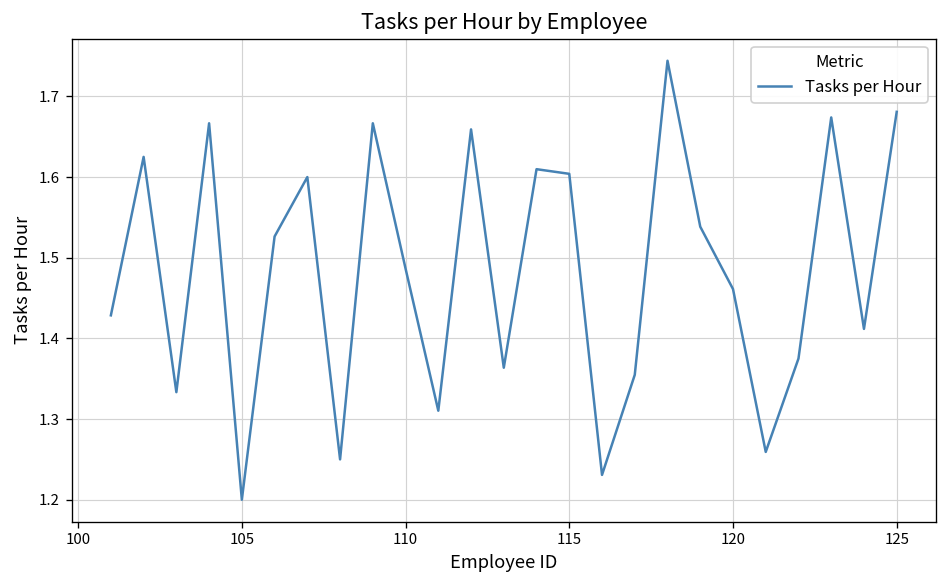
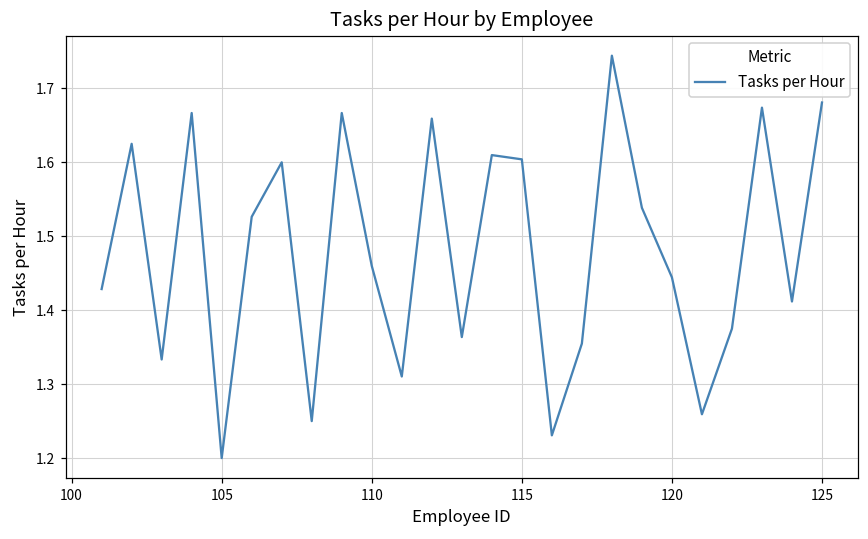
110: 1.49 -> 1.46
120: 1.46 -> 1.44
